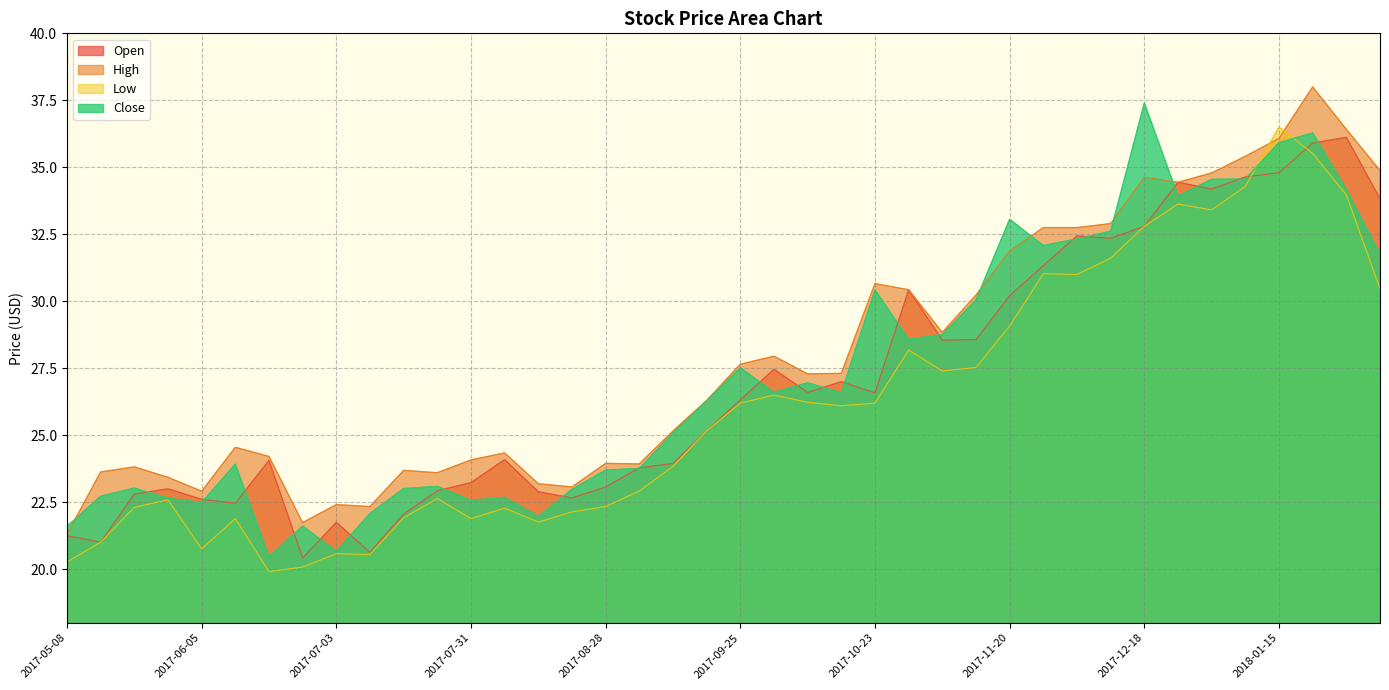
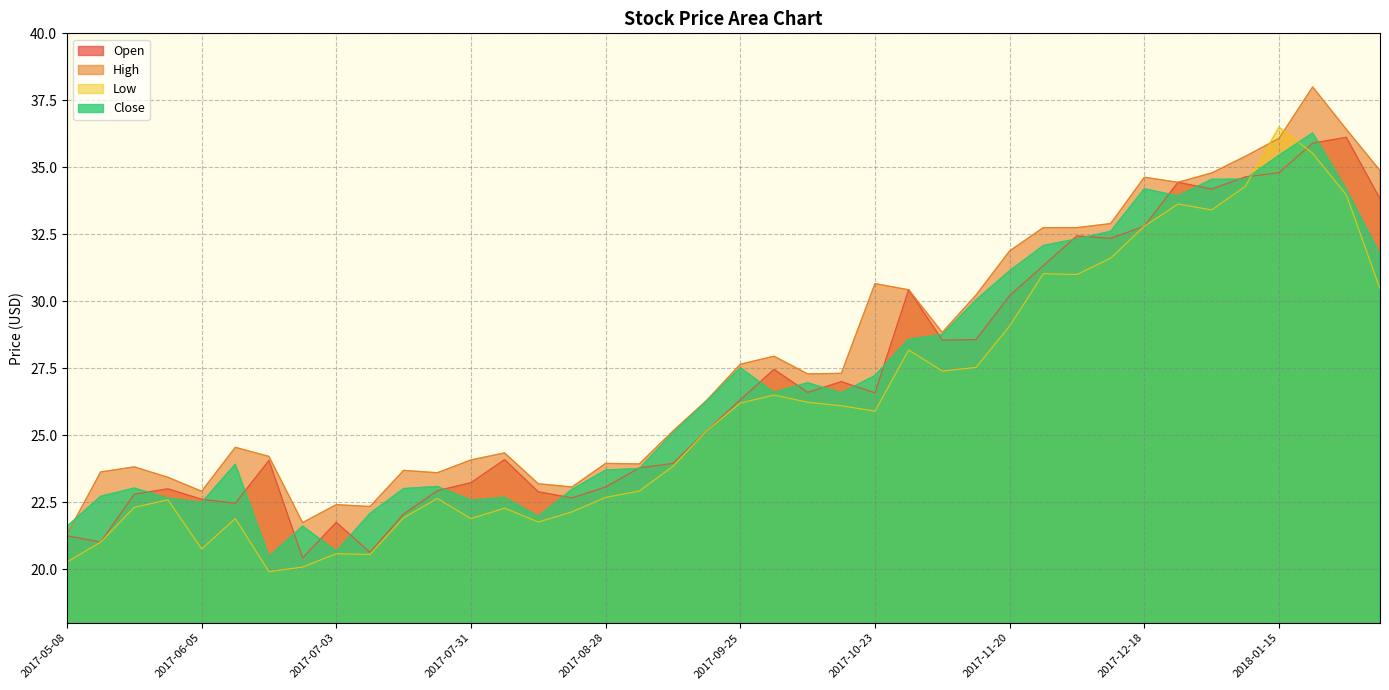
Low, 2017-08-28: 22.3 -> 22.7
Low, 2017-10-23: 26.2 -> 25.9
Close, 2017-10-23: 30.4 -> 27.2
Close, 2017-11-20: 33.1 -> 31.1
Close, 2017-12-18: 37.4 -> 34.2
Close, 2018-01-15: 35.9 -> 35.5
